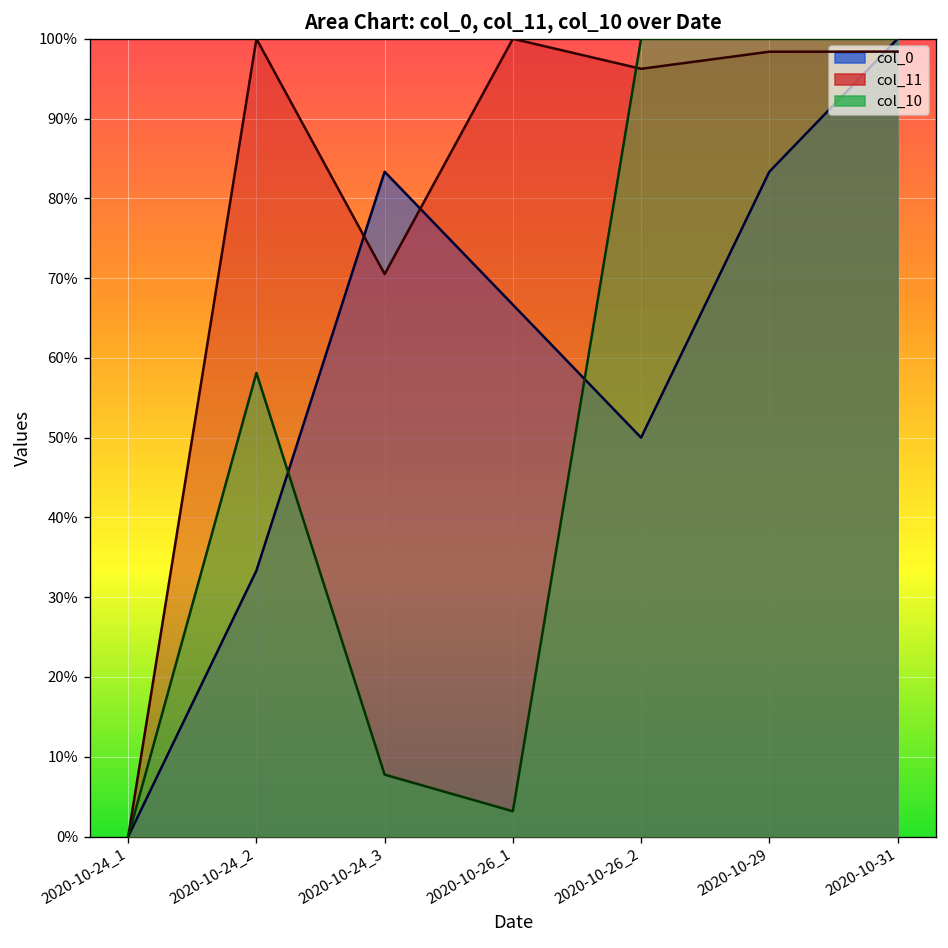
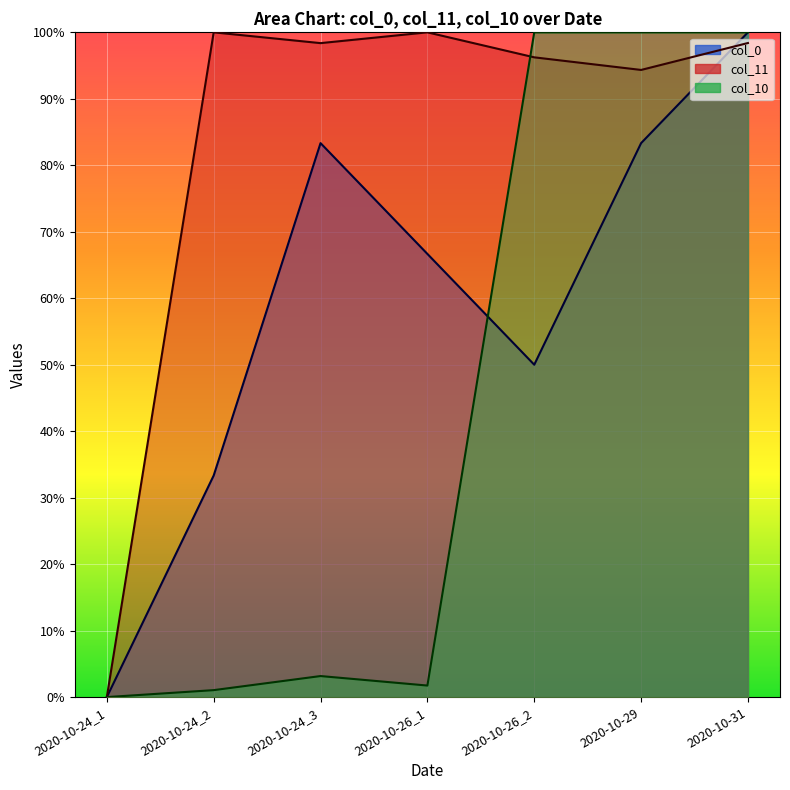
col_10, 2020-10-24_2: 58% -> 1%
col_11, 2020-10-24_3: 71% -> 98%
col_10, 2020-10-24_3: 8% -> 3%
col_10, 2020-10-26_1: 3% -> 2%
col_11, 2020-10-29: 98% -> 94%
